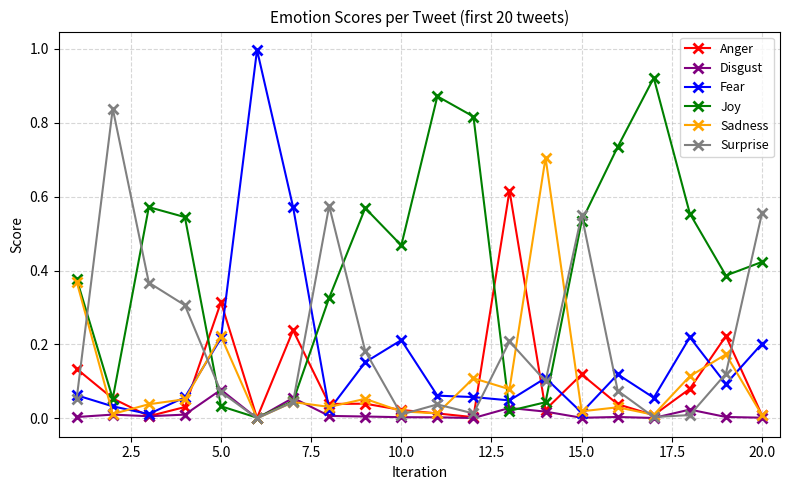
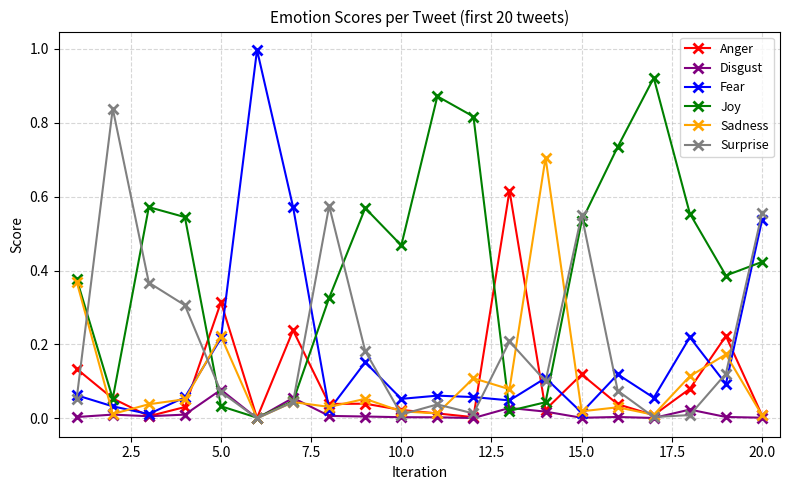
Fear, 10.0: 0.21 -> 0.05
Fear, 20.0: 0.20 -> 0.54
